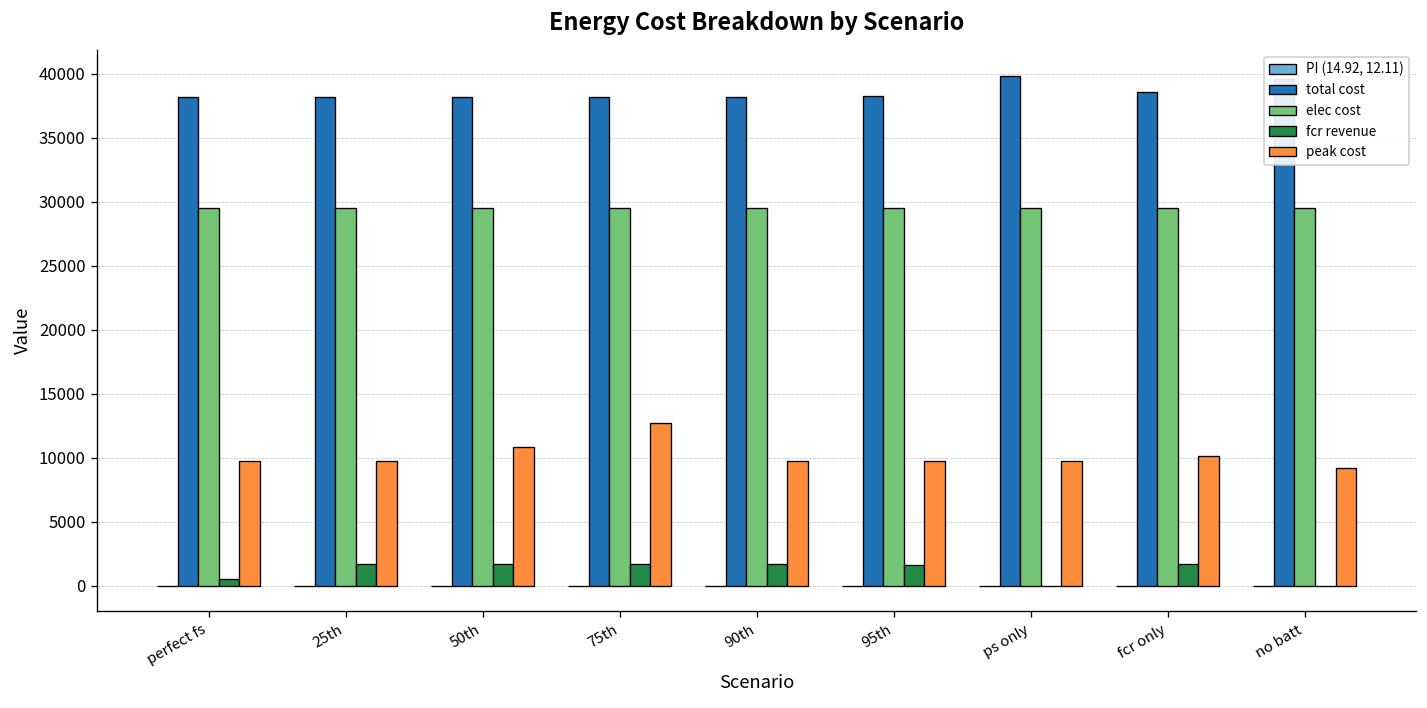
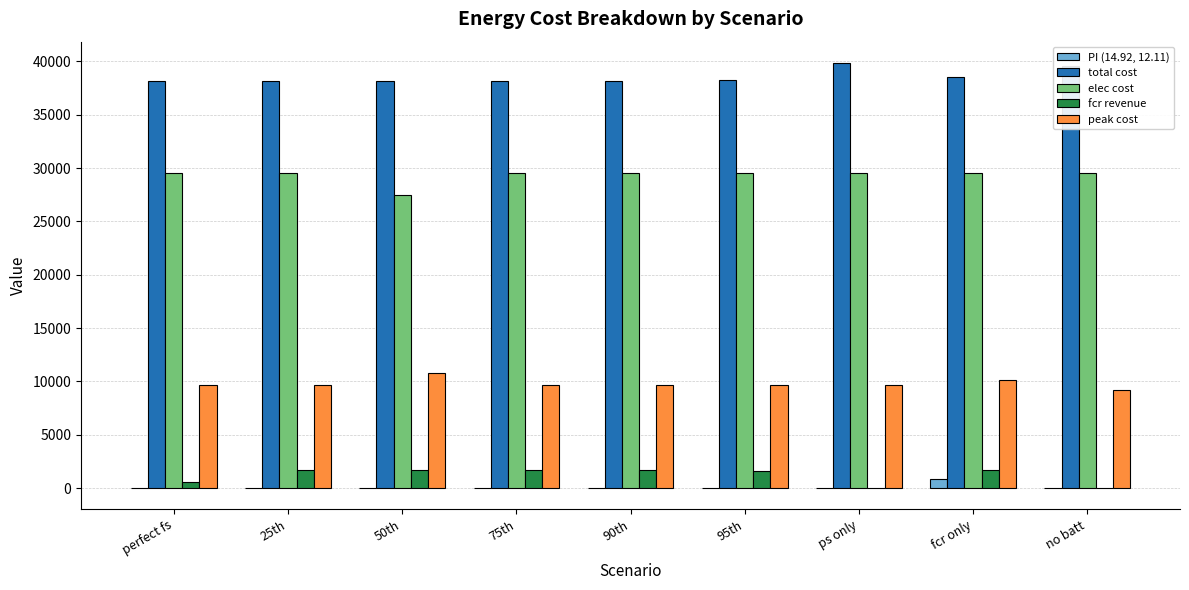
elec cost, 50th: 29500 -> 27500
peak cost, 75th: 12700 -> 9700
PI (14.92, 12.11), fcr only: 0 -> 900
